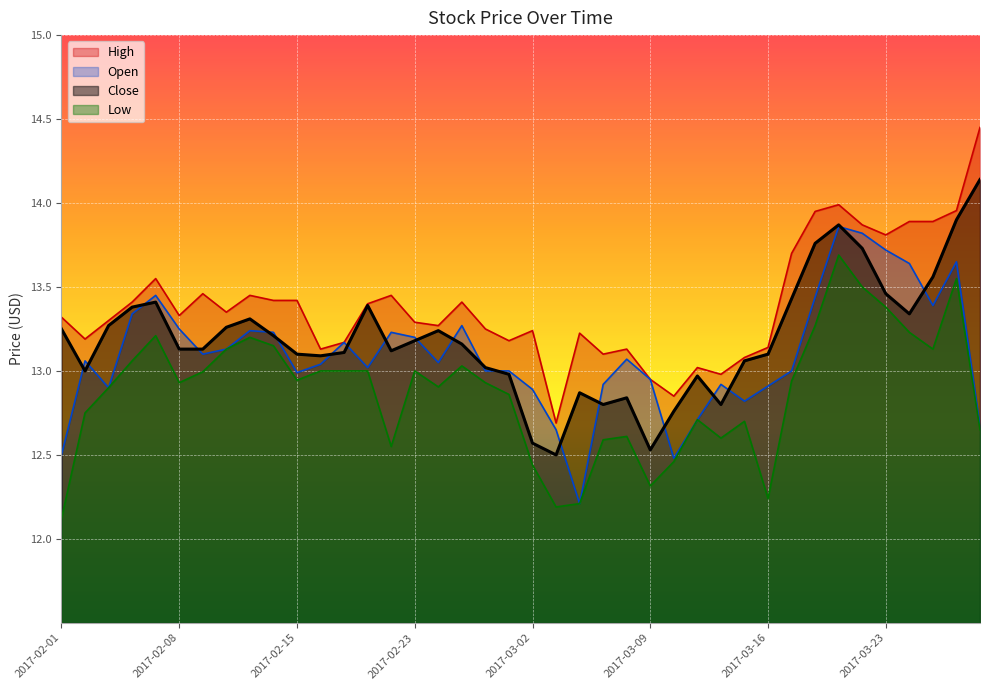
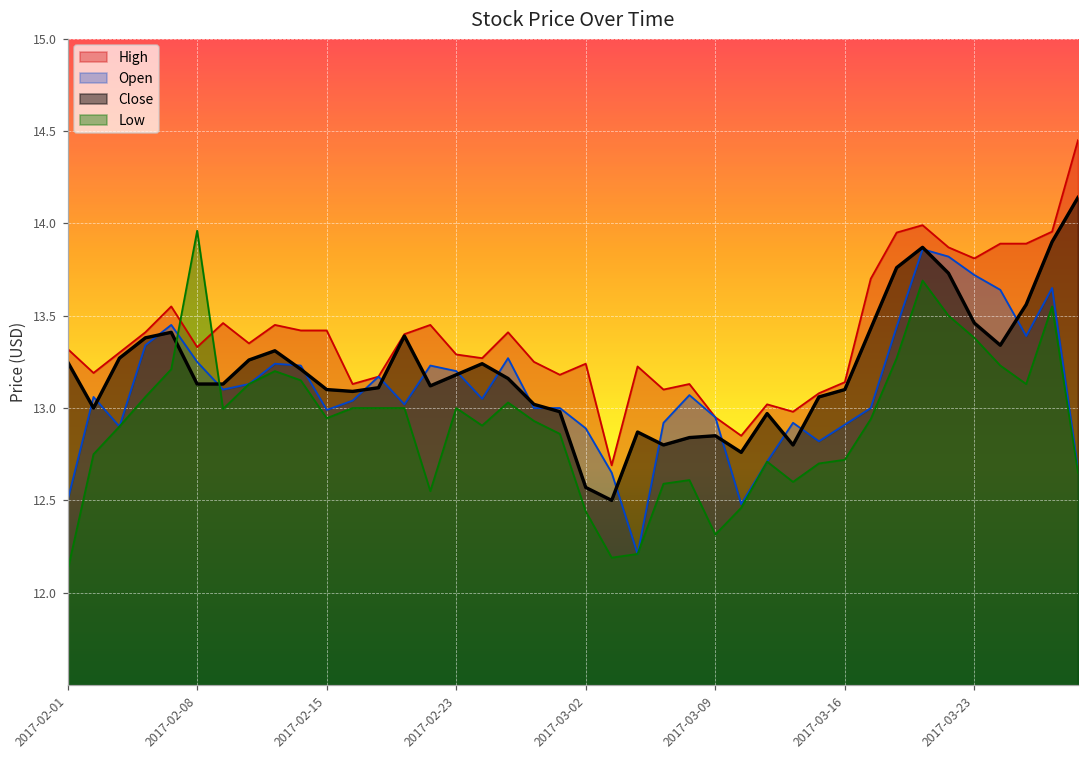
Low, 2017-02-08: 12.93 -> 13.96
Close, 2017-03-09: 12.53 -> 12.85
Low, 2017-03-16: 12.24 -> 12.72
